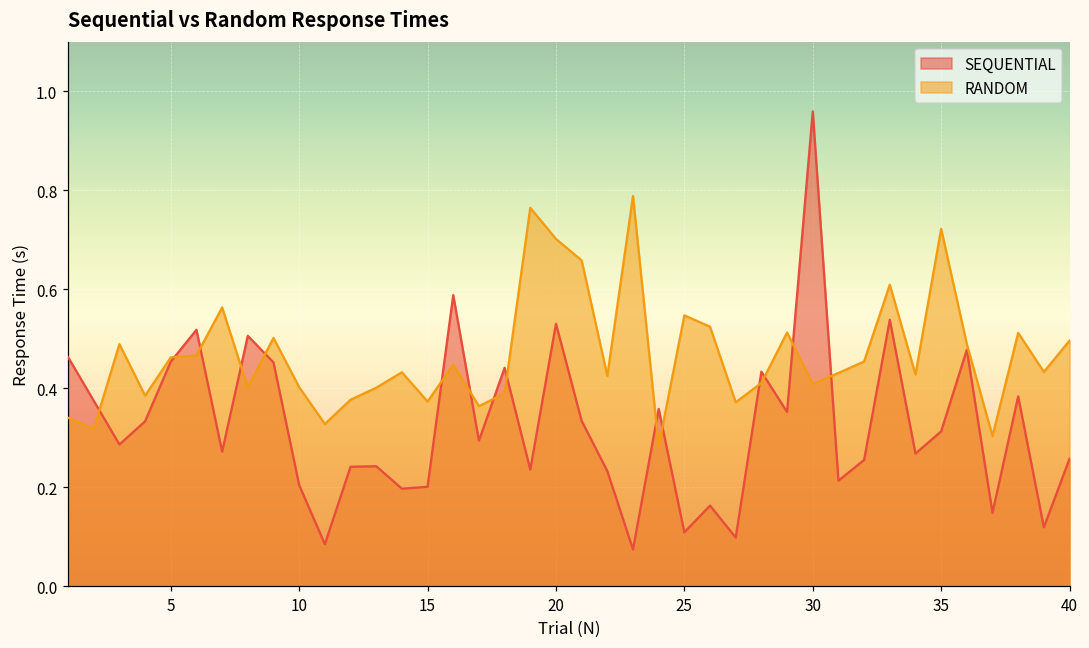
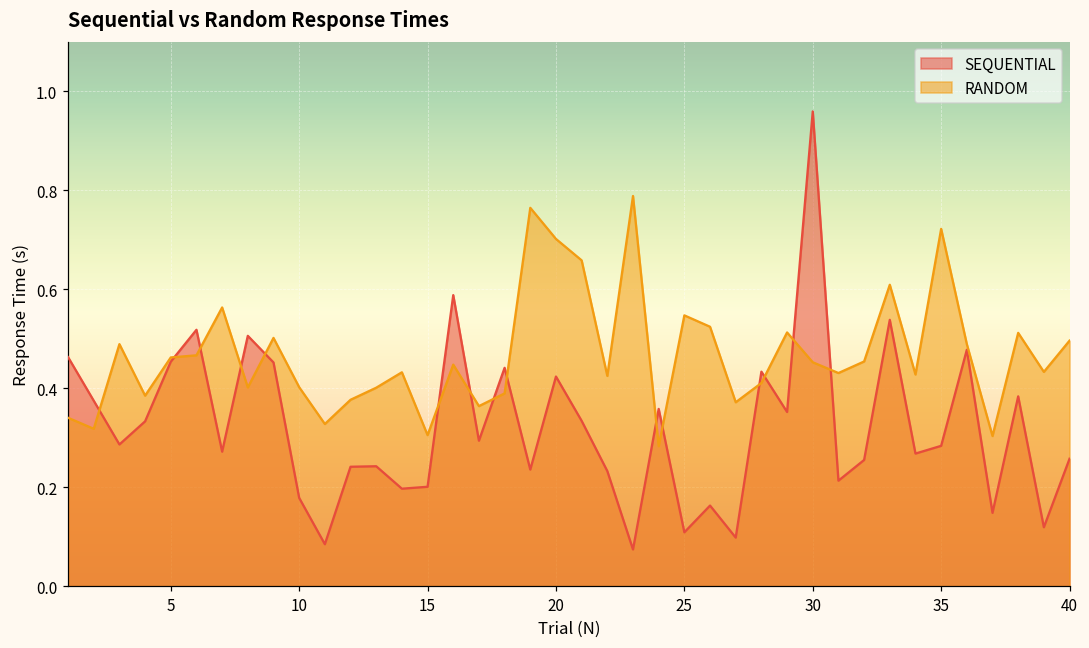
SEQUENTIAL, 10: 0.20 -> 0.18
RANDOM, 15: 0.37 -> 0.31
SEQUENTIAL, 20: 0.53 -> 0.42
RANDOM, 30: 0.41 -> 0.45
SEQUENTIAL, 35: 0.31 -> 0.28
